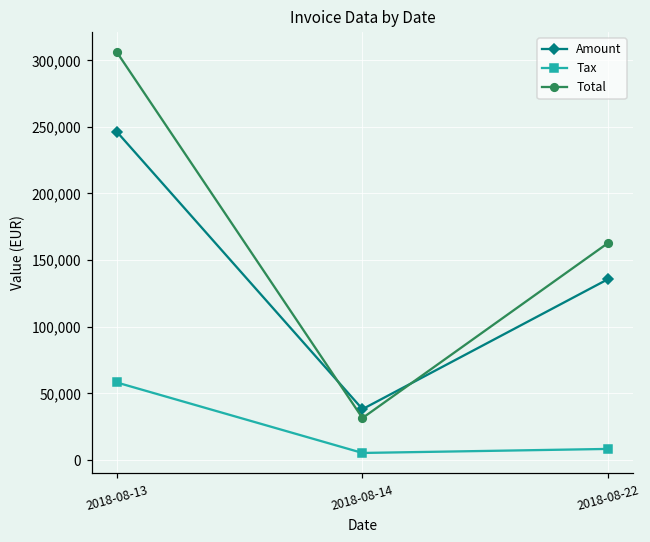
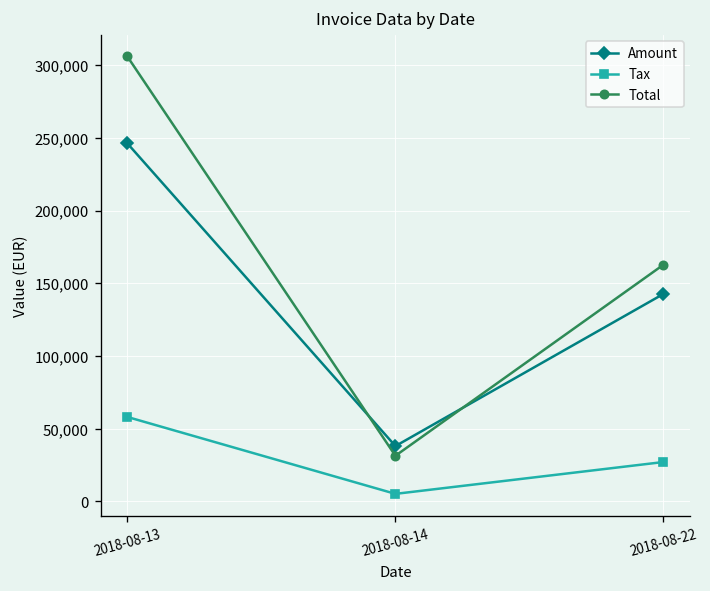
Amount, 2018-08-22: 136,000 -> 143,000
Tax, 2018-08-22: 8,000 -> 27,000
